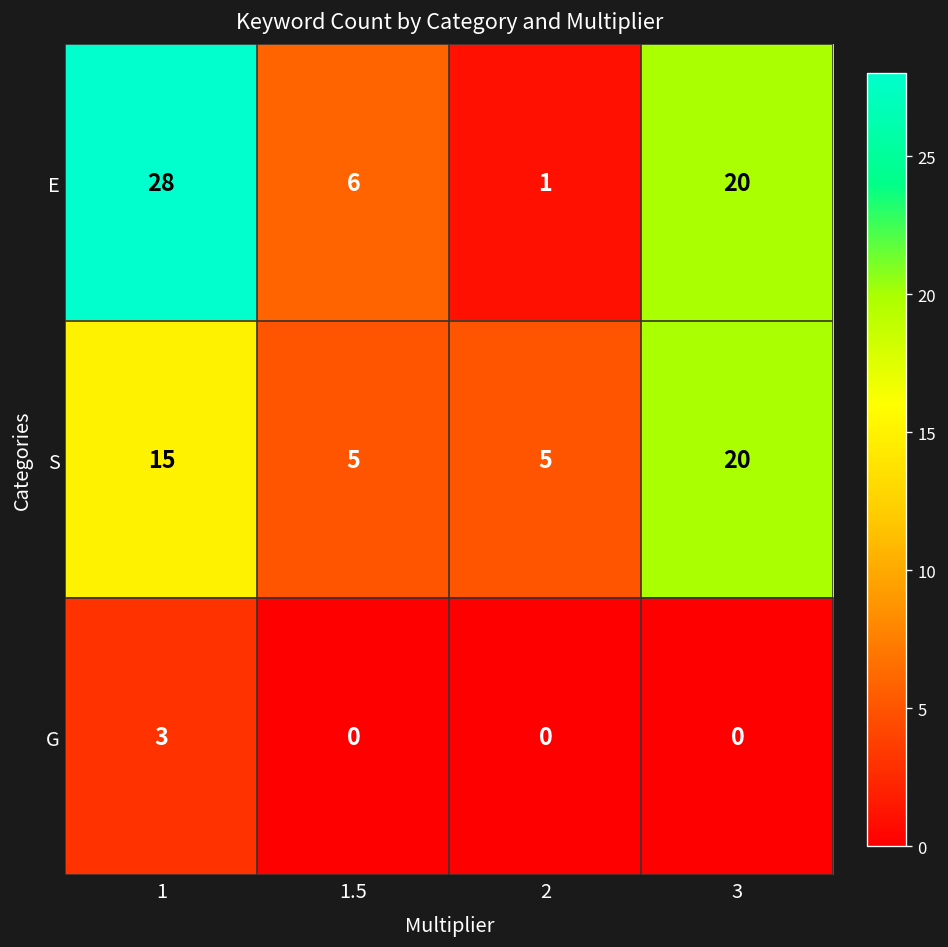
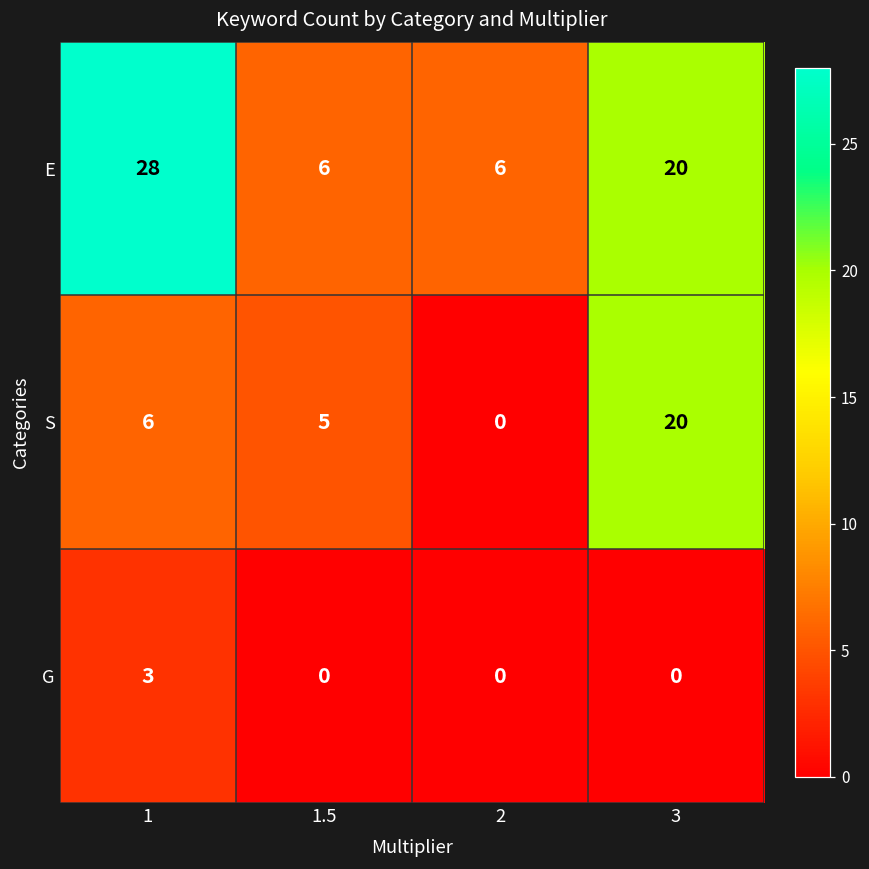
E, 2: 1 -> 6
S, 1: 15 -> 6
S, 2: 5 -> 0
